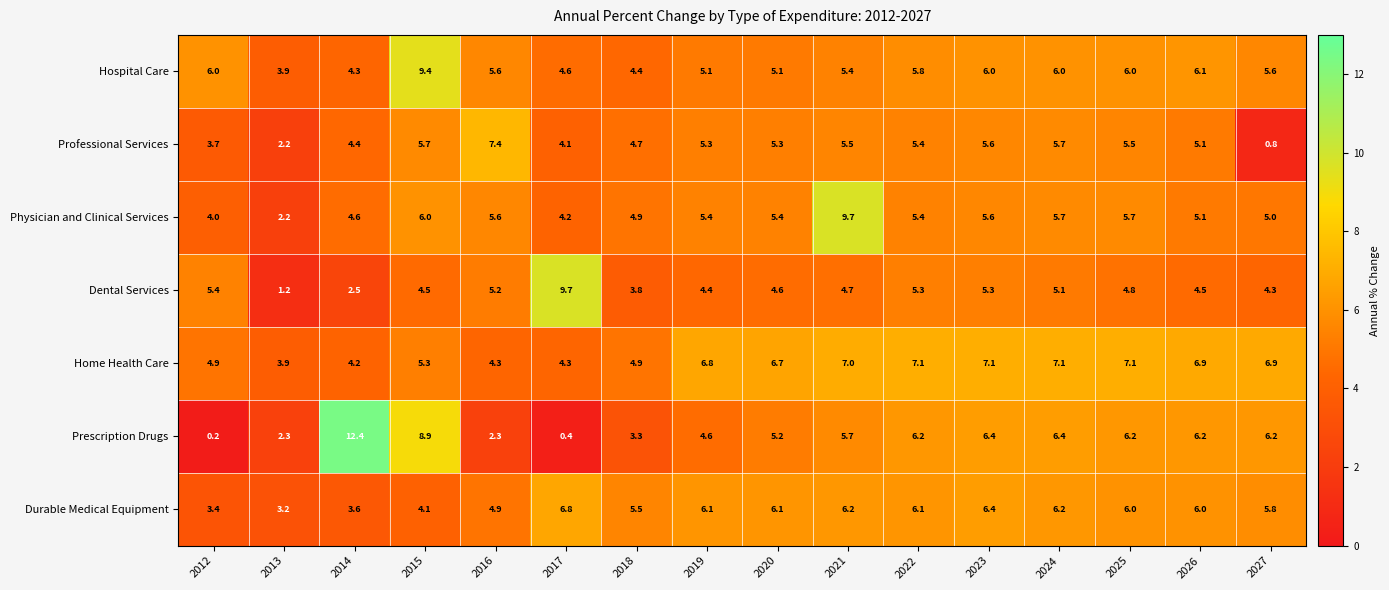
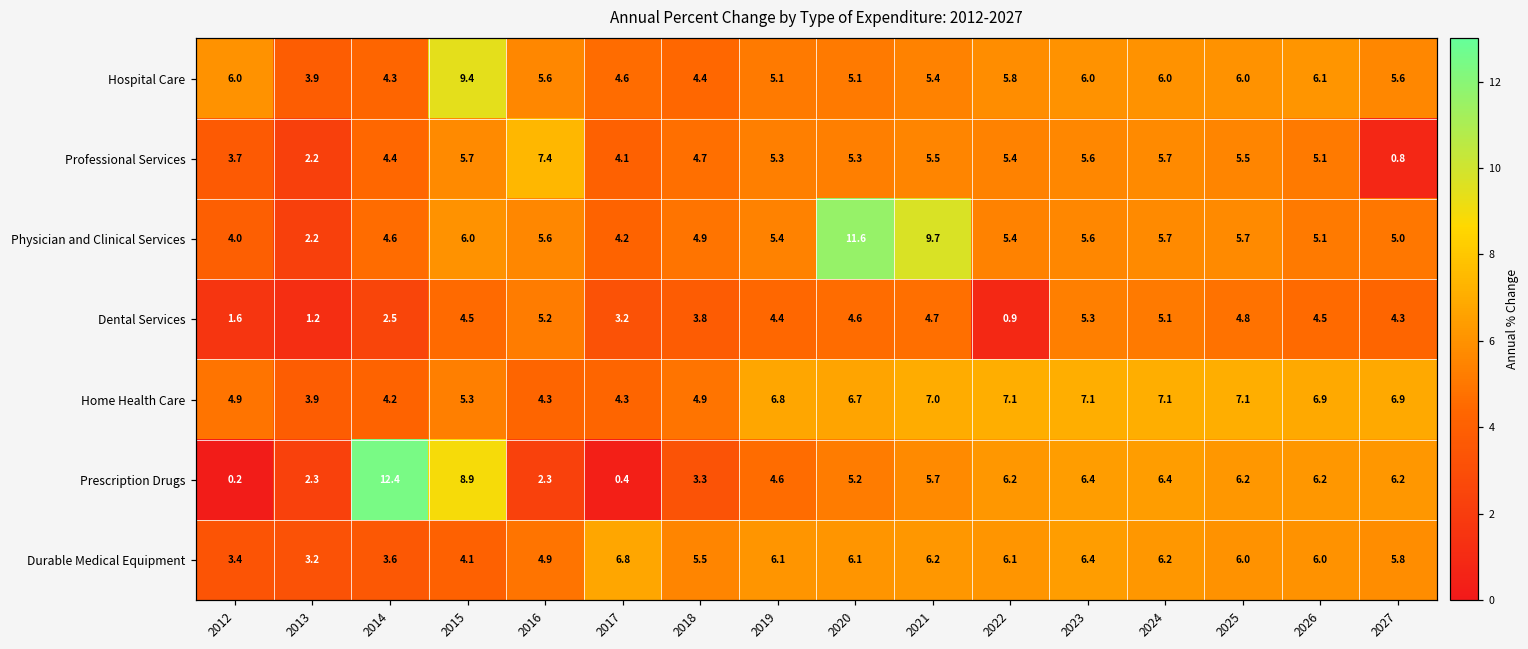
Physician and Clinical Services, 2020: 5.4 -> 11.6
Dental Services, 2012: 5.4 -> 1.6
Dental Services, 2017: 9.7 -> 3.2
Dental Services, 2022: 5.3 -> 0.9
